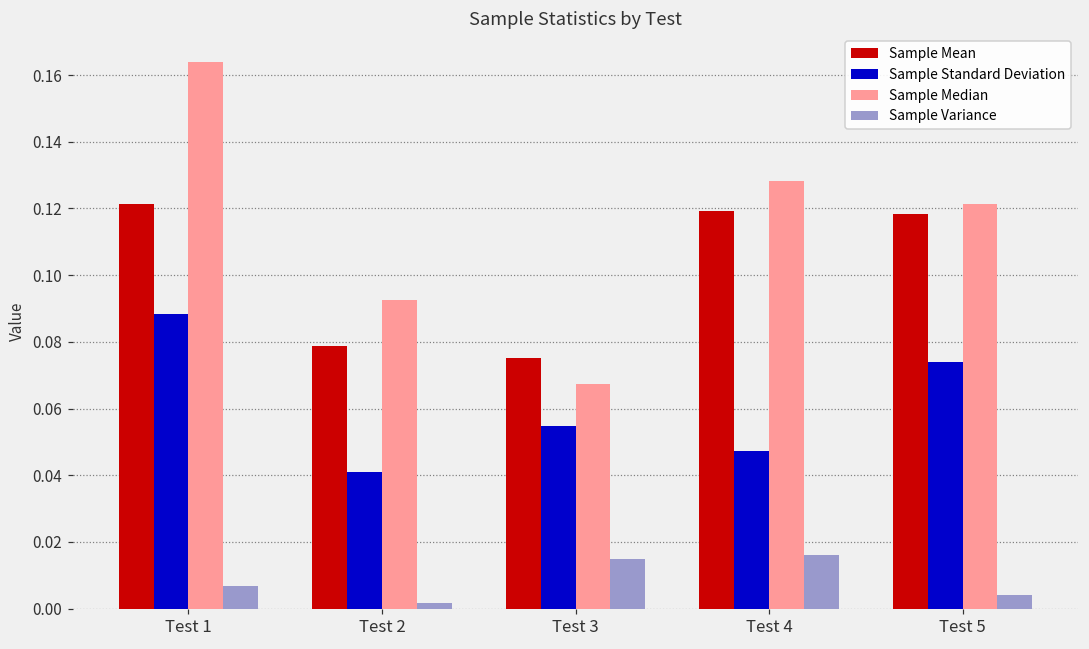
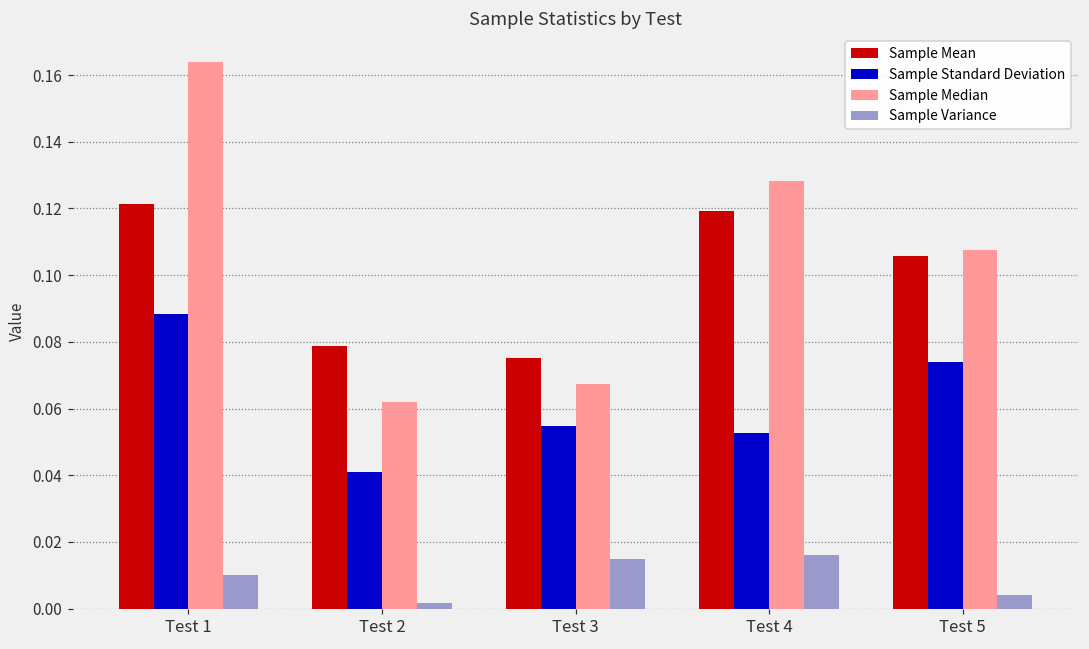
Sample Variance, Test 1: 0.007 -> 0.010
Sample Median, Test 2: 0.092 -> 0.062
Sample Standard Deviation, Test 4: 0.047 -> 0.053
Sample Mean, Test 5: 0.118 -> 0.106
Sample Median, Test 5: 0.121 -> 0.108
